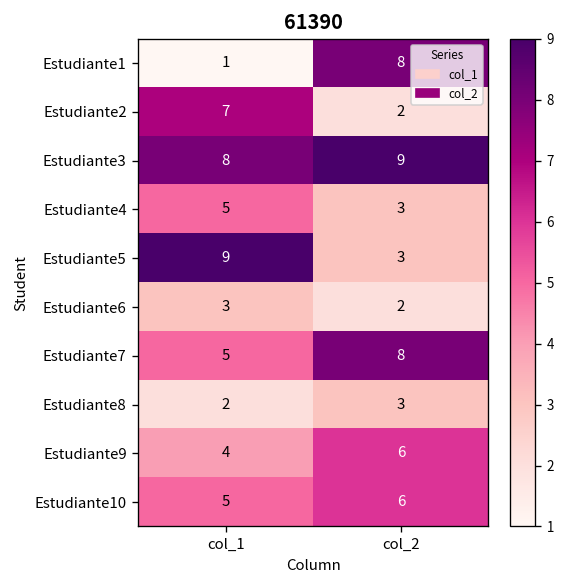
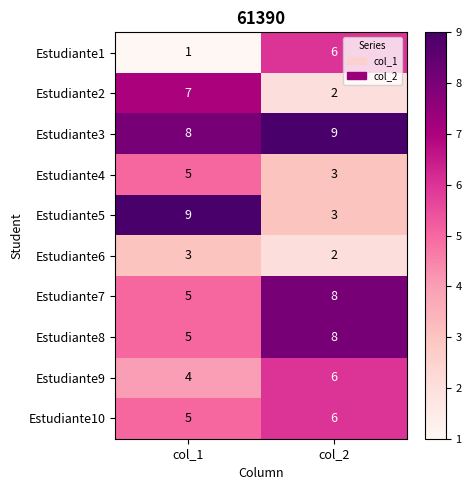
Estudiante1, col_2: 8 -> 6
Estudiante8, col_1: 2 -> 5
Estudiante8, col_2: 3 -> 8
